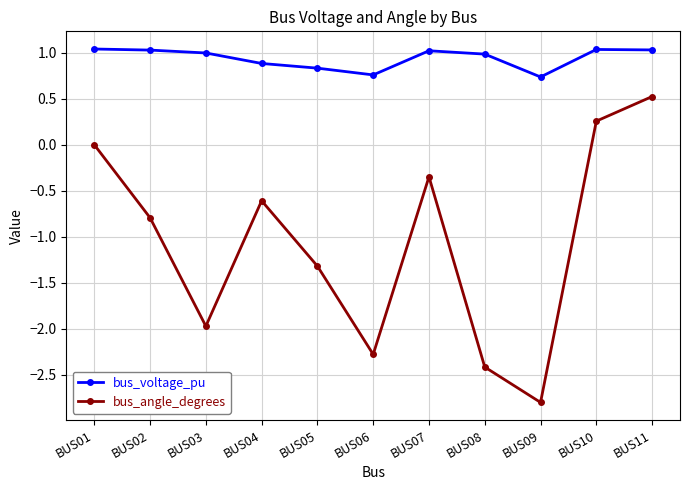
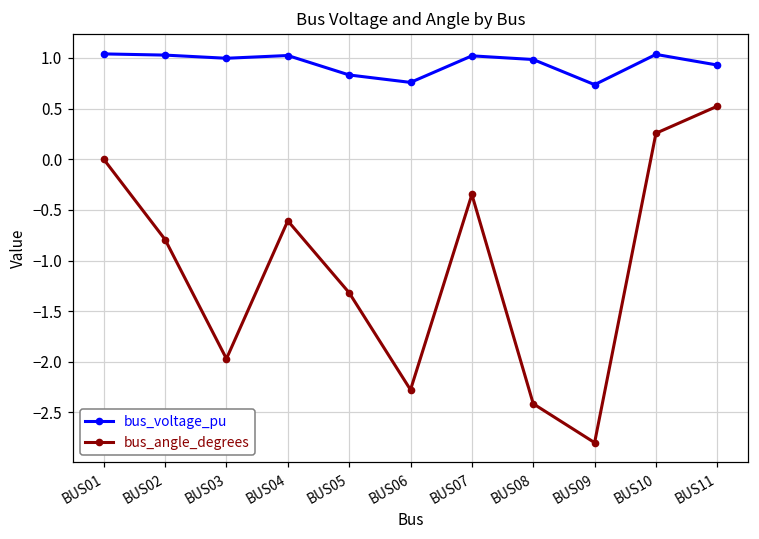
bus_voltage_pu, BUS04: 0.9 -> 1.0
bus_voltage_pu, BUS11: 1.0 -> 0.9
